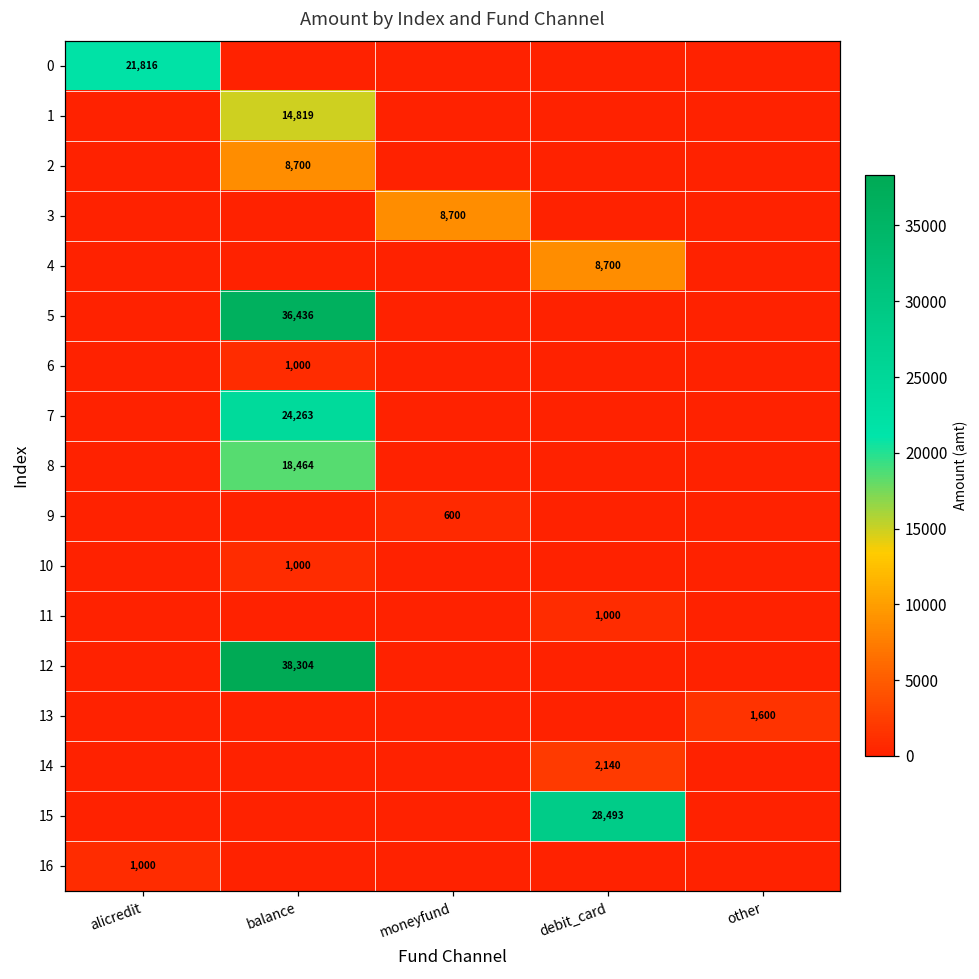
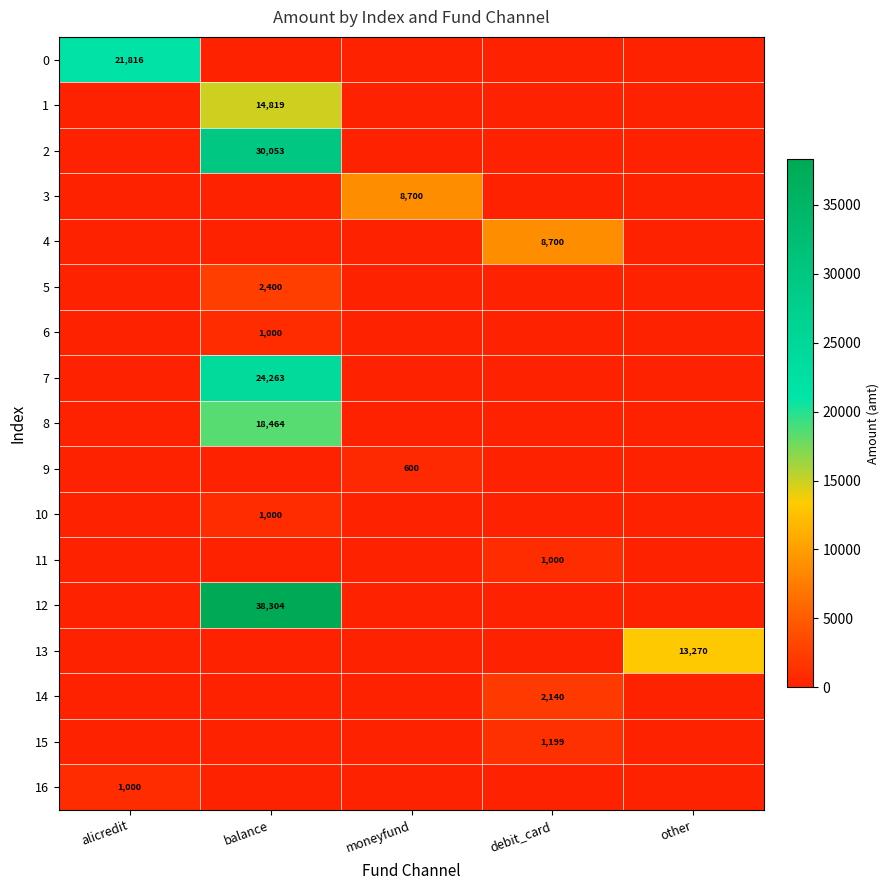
2, balance: 8,700 -> 30,053
5, balance: 36,436 -> 2,400
13, other: 1,600 -> 13,270
15, debit_card: 28,493 -> 1,199
